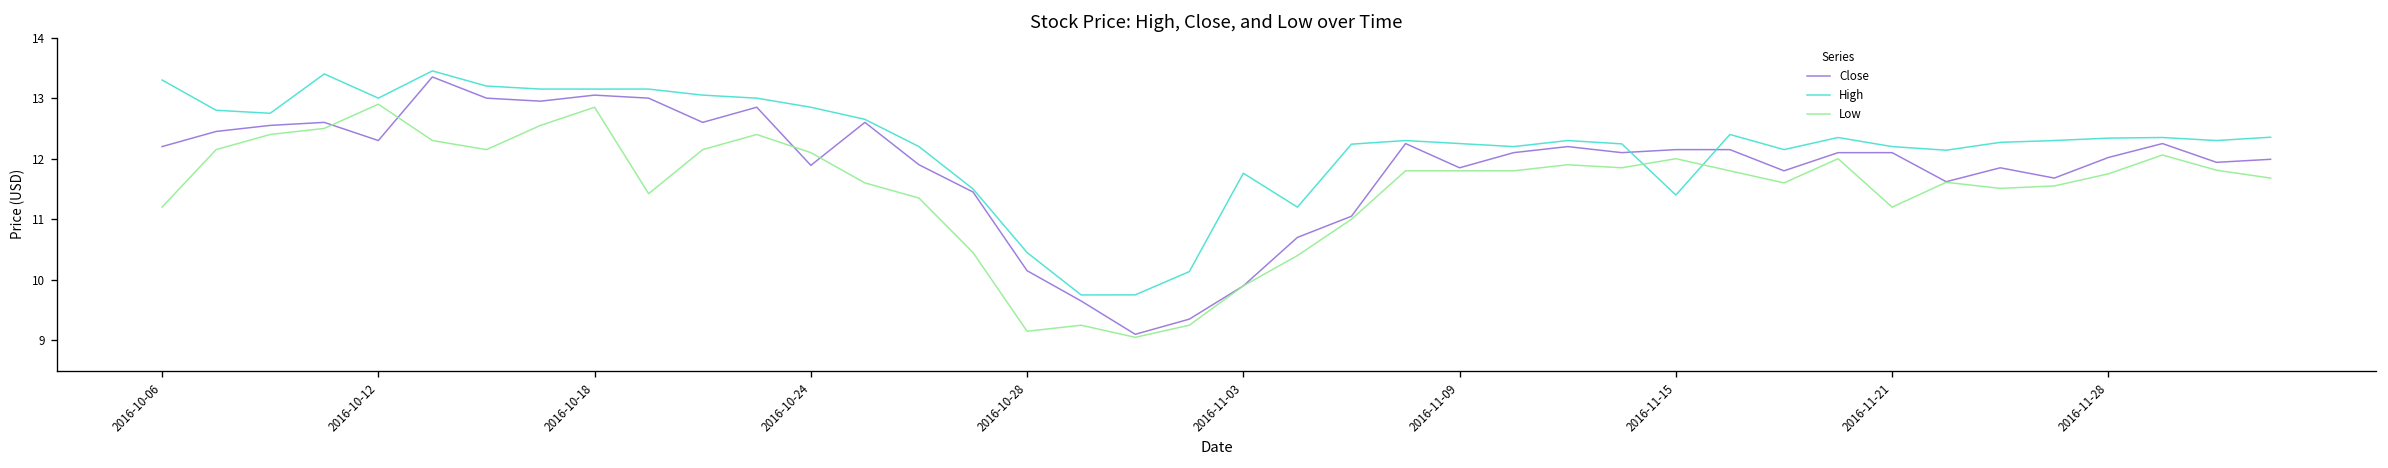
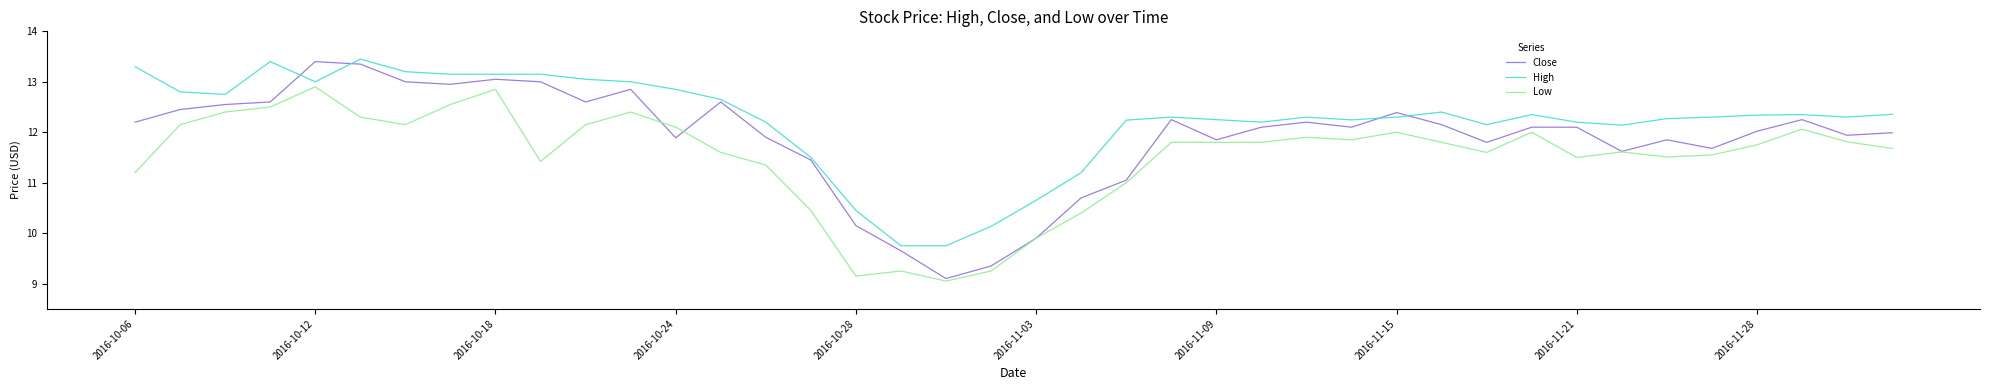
Close, 2016-10-12: 12.3 -> 13.4
High, 2016-11-03: 11.8 -> 10.7
Close, 2016-11-15: 12.2 -> 12.4
High, 2016-11-15: 11.4 -> 12.3
Low, 2016-11-21: 11.2 -> 11.5
